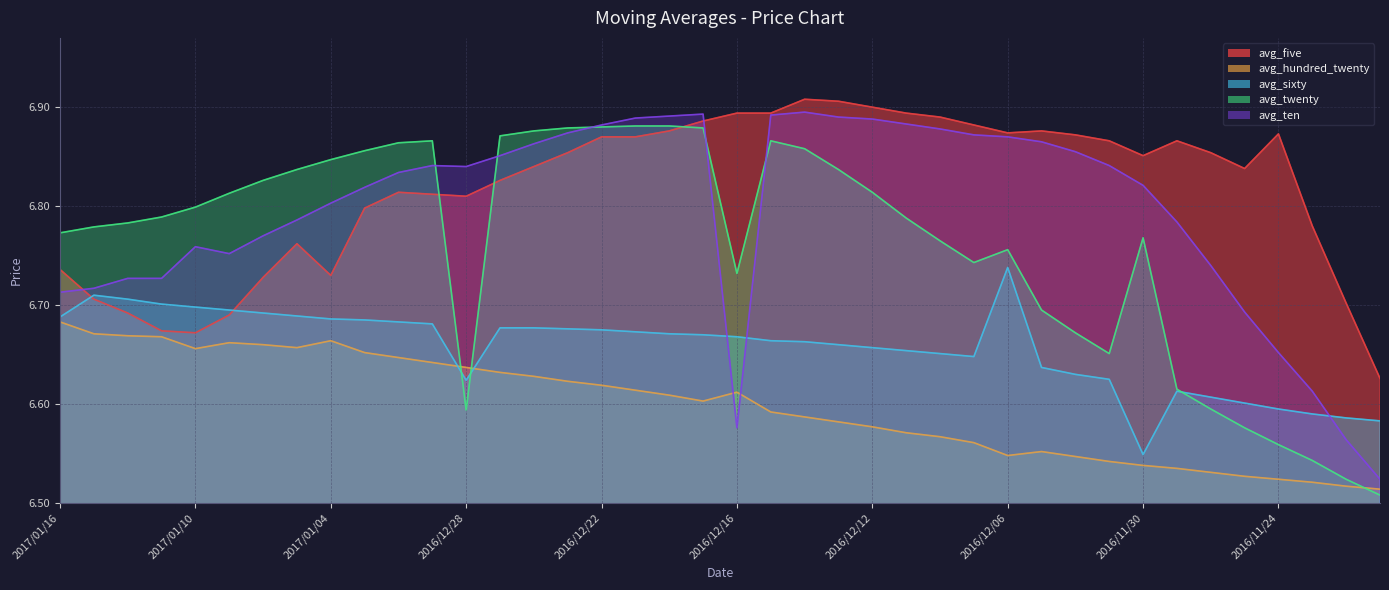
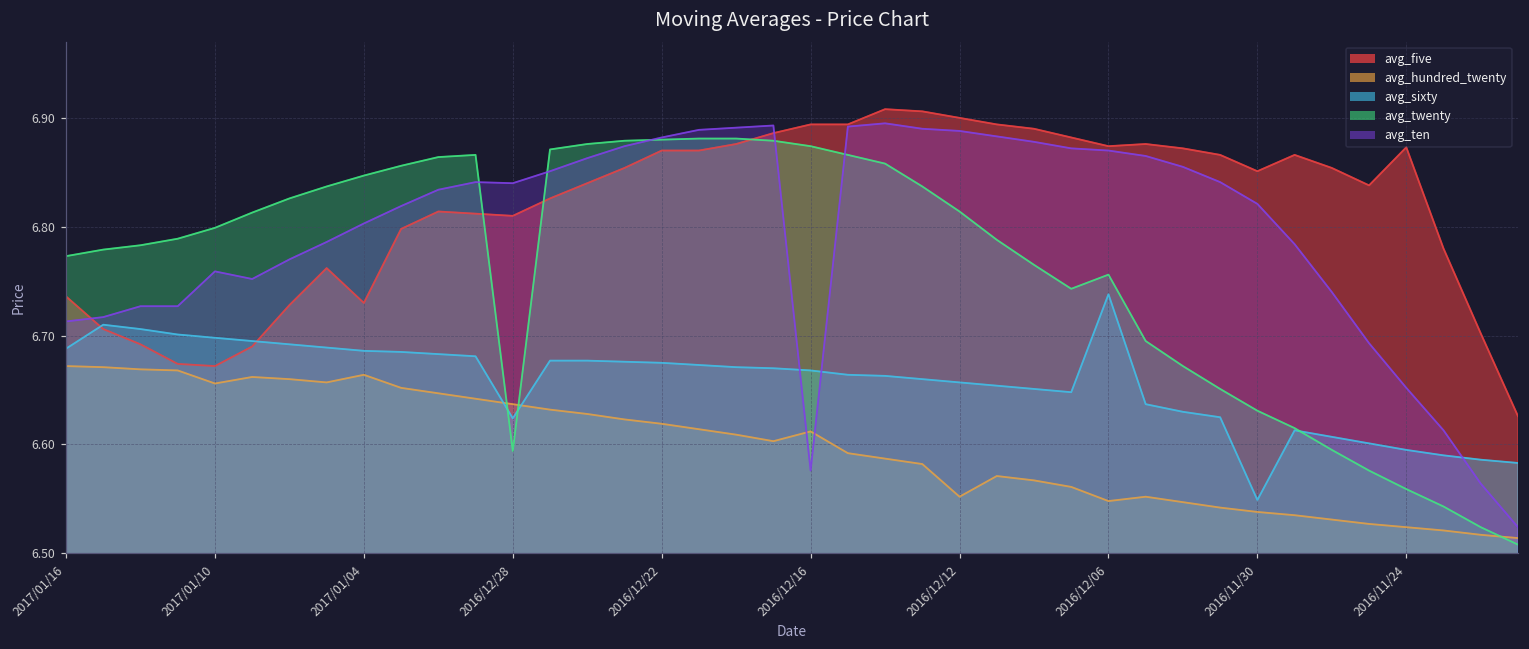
avg_hundred_twenty, 2017/01/16: 6.68 -> 6.67
avg_twenty, 2016/12/16: 6.73 -> 6.87
avg_hundred_twenty, 2016/12/12: 6.58 -> 6.55
avg_twenty, 2016/11/30: 6.77 -> 6.63
